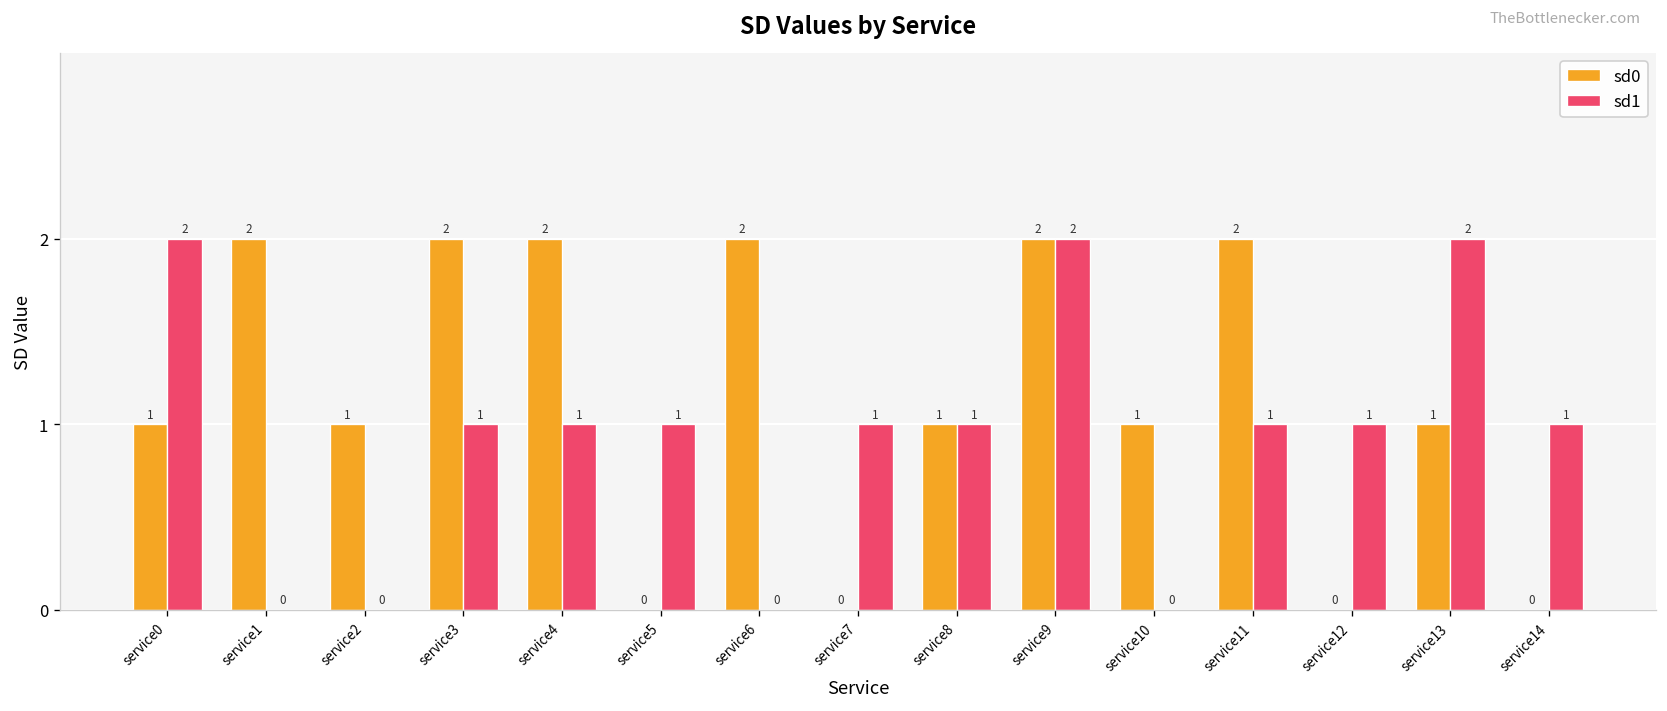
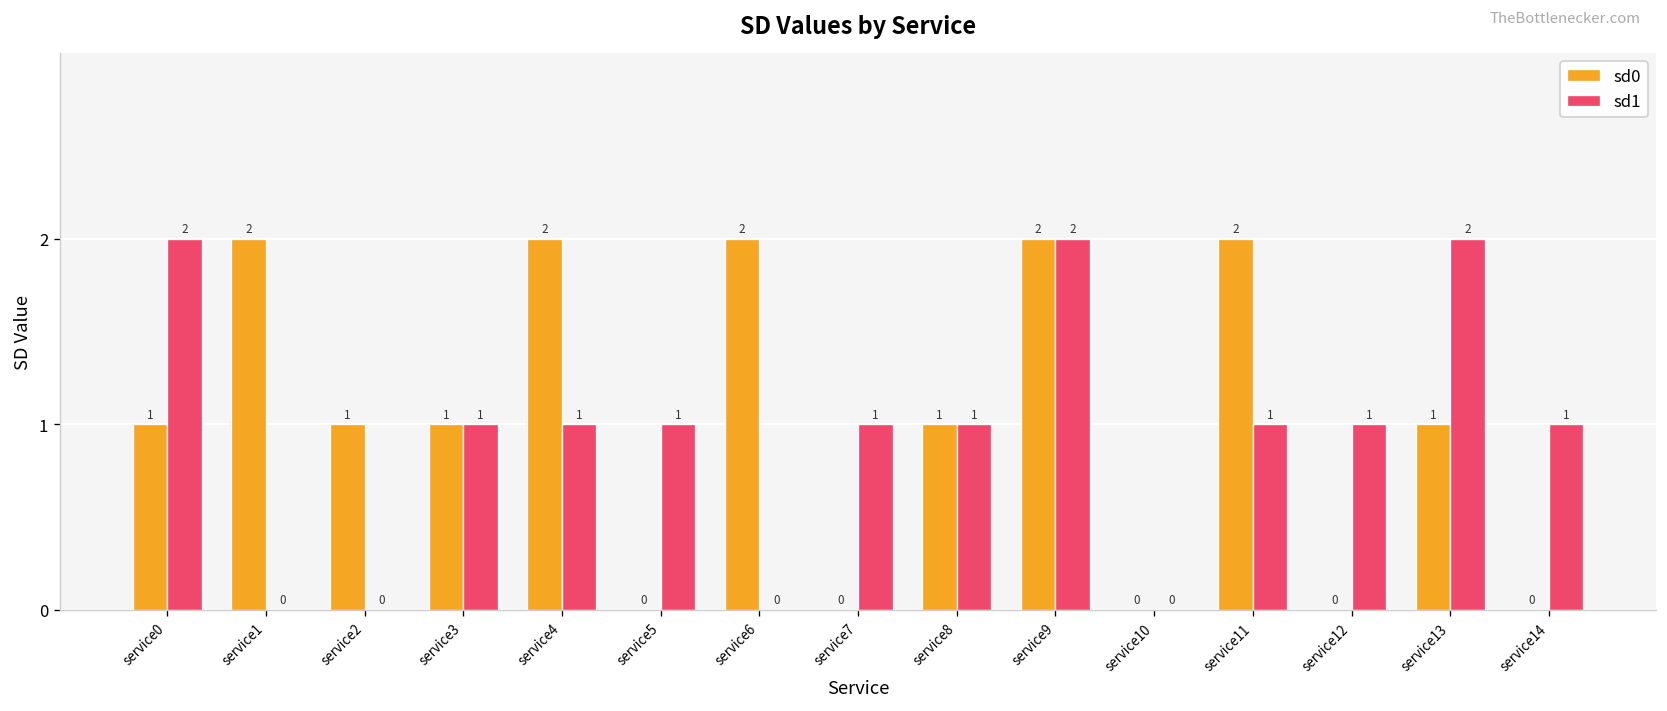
sd0, service3: 2 -> 1
sd0, service10: 1 -> 0
